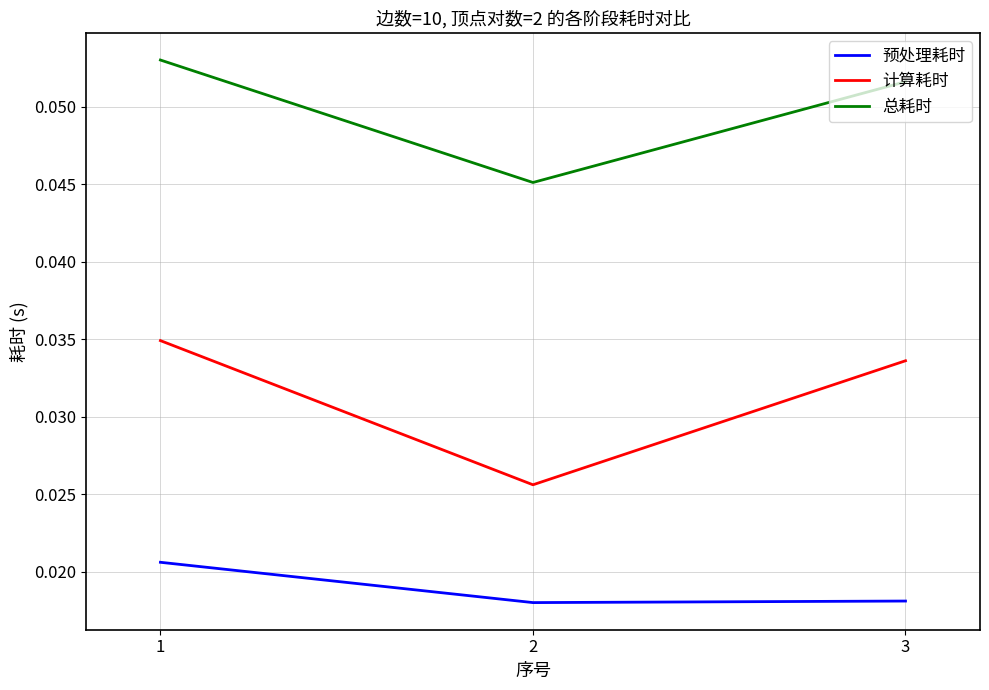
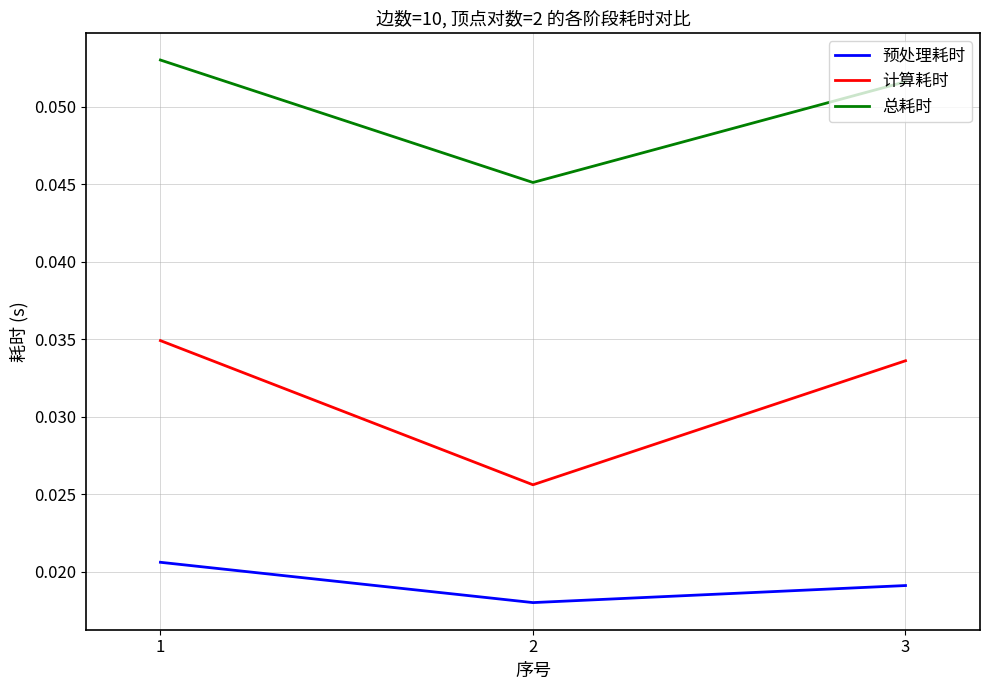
预处理耗时, 3: 0.0181 -> 0.0191
